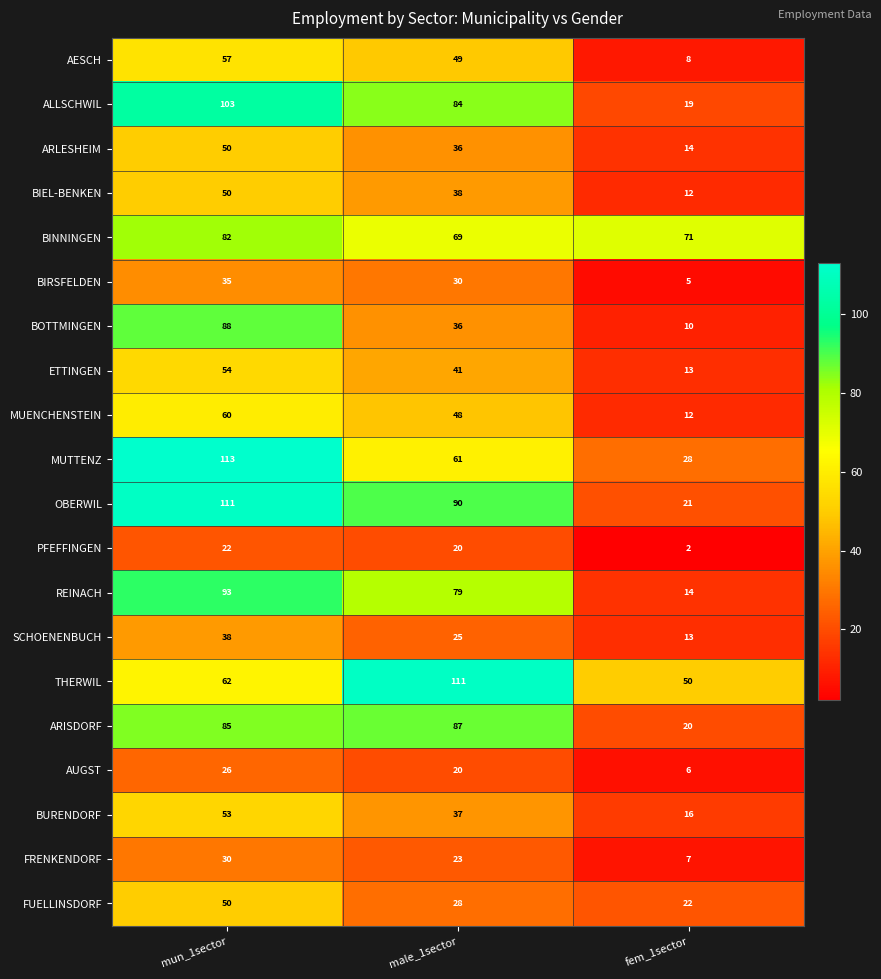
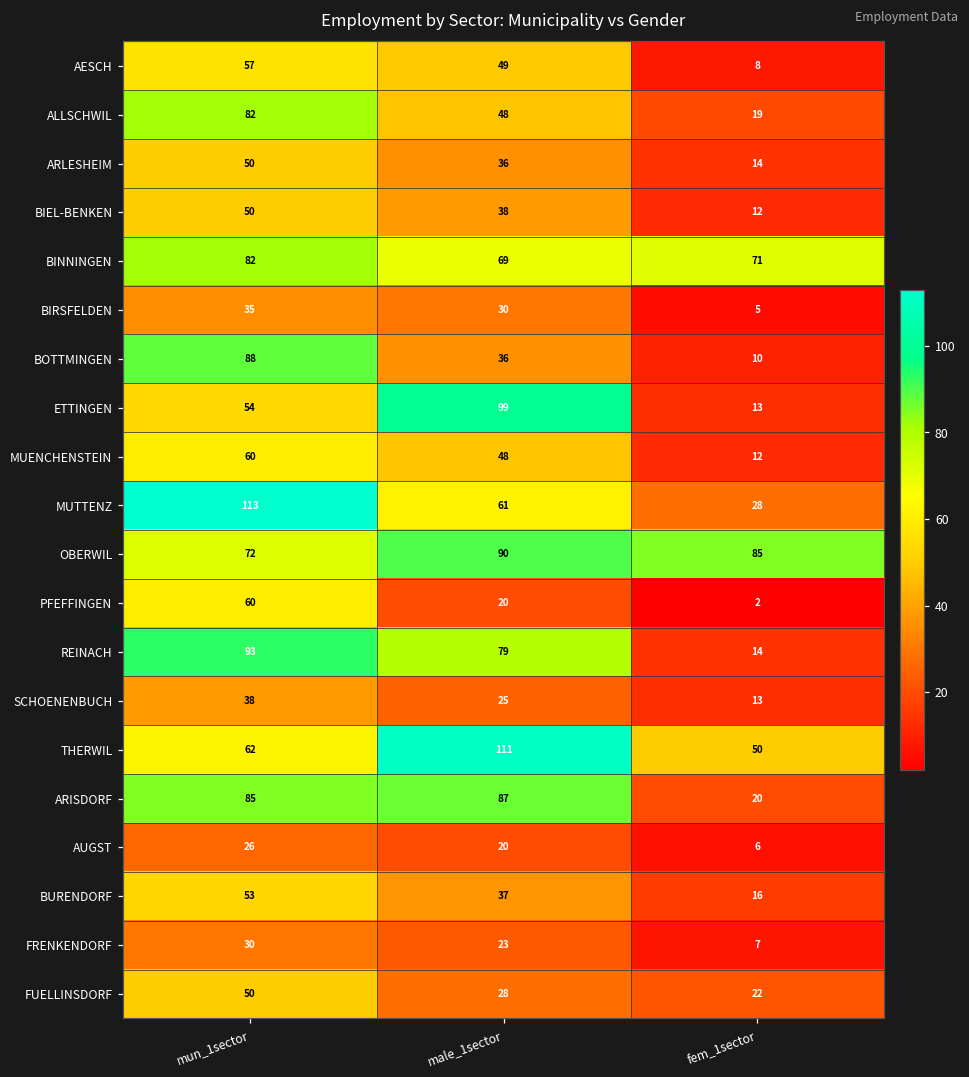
ALLSCHWIL, mun_1sector: 103 -> 82
ALLSCHWIL, male_1sector: 84 -> 48
ETTINGEN, male_1sector: 41 -> 99
OBERWIL, mun_1sector: 111 -> 72
OBERWIL, fem_1sector: 21 -> 85
PFEFFINGEN, mun_1sector: 22 -> 60
